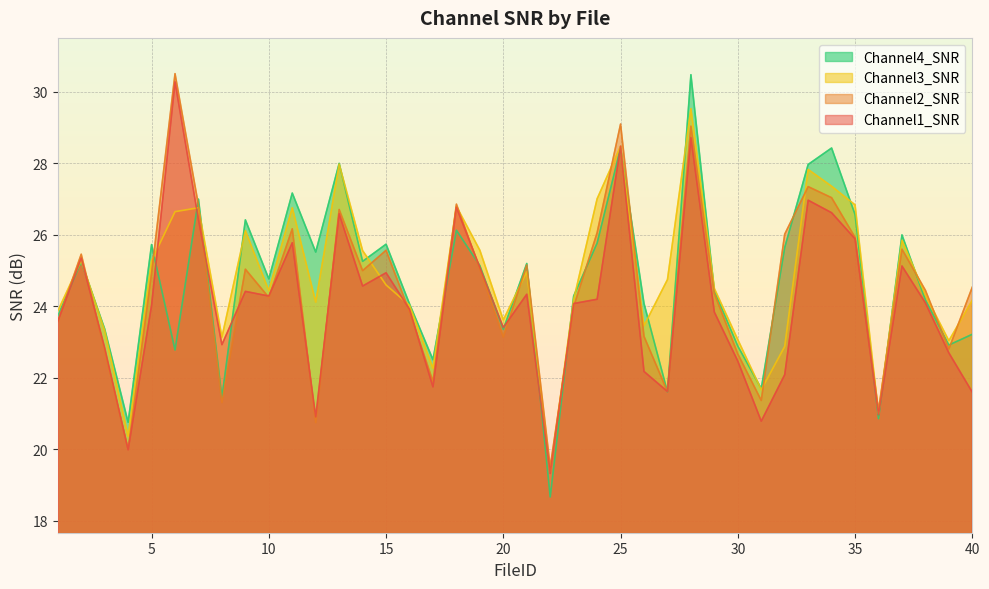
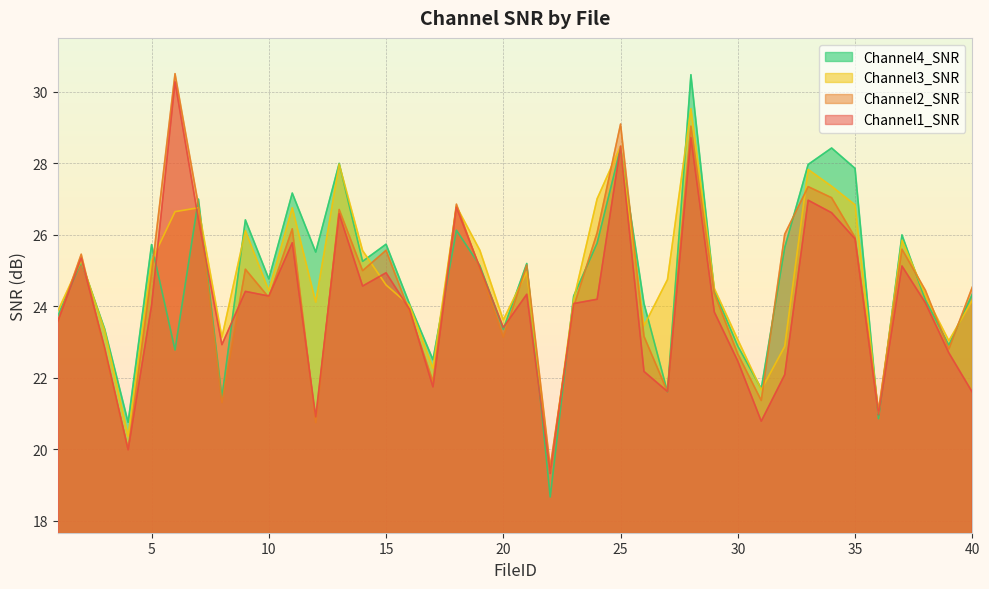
Channel4_SNR, 35: 26.6 -> 27.9
Channel4_SNR, 40: 23.2 -> 24.3
